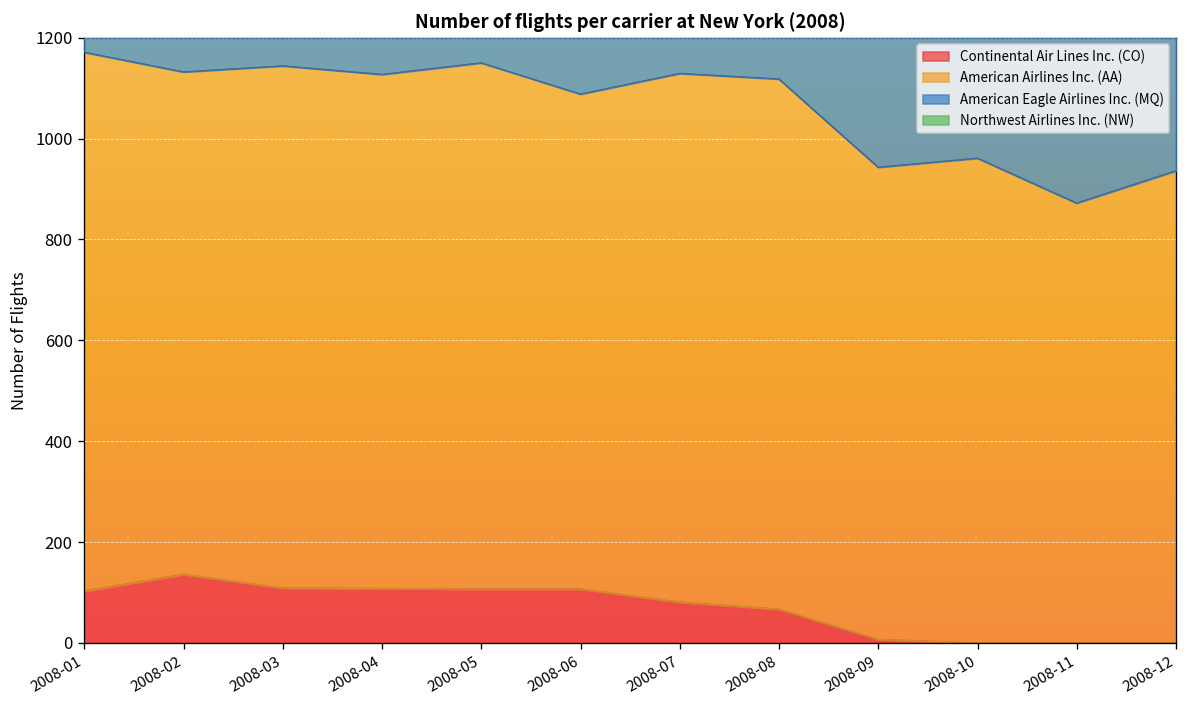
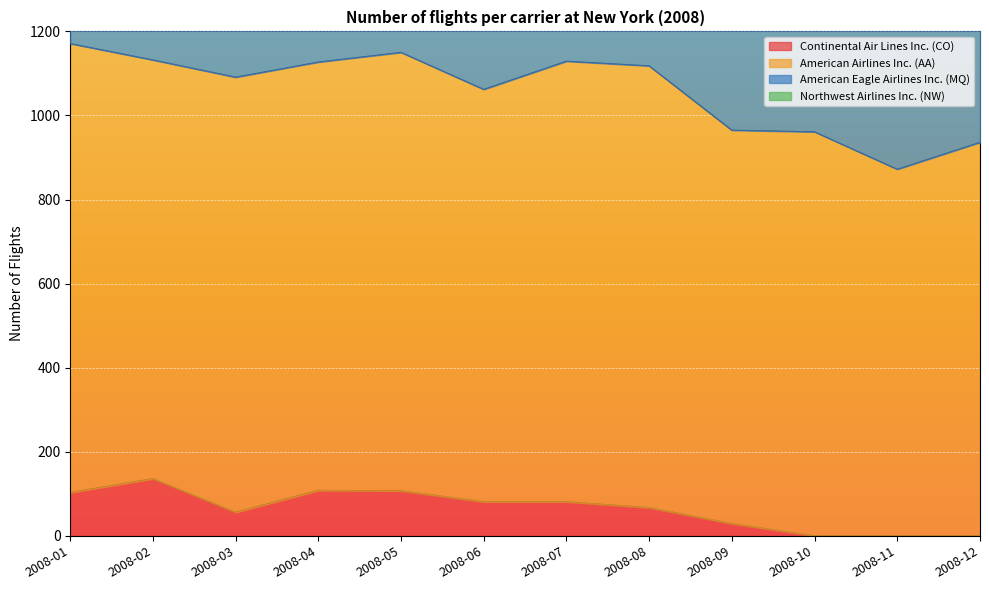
Continental Air Lines Inc. (CO), 2008-03: 110 -> 60
Continental Air Lines Inc. (CO), 2008-06: 110 -> 80
Continental Air Lines Inc. (CO), 2008-09: 10 -> 30
